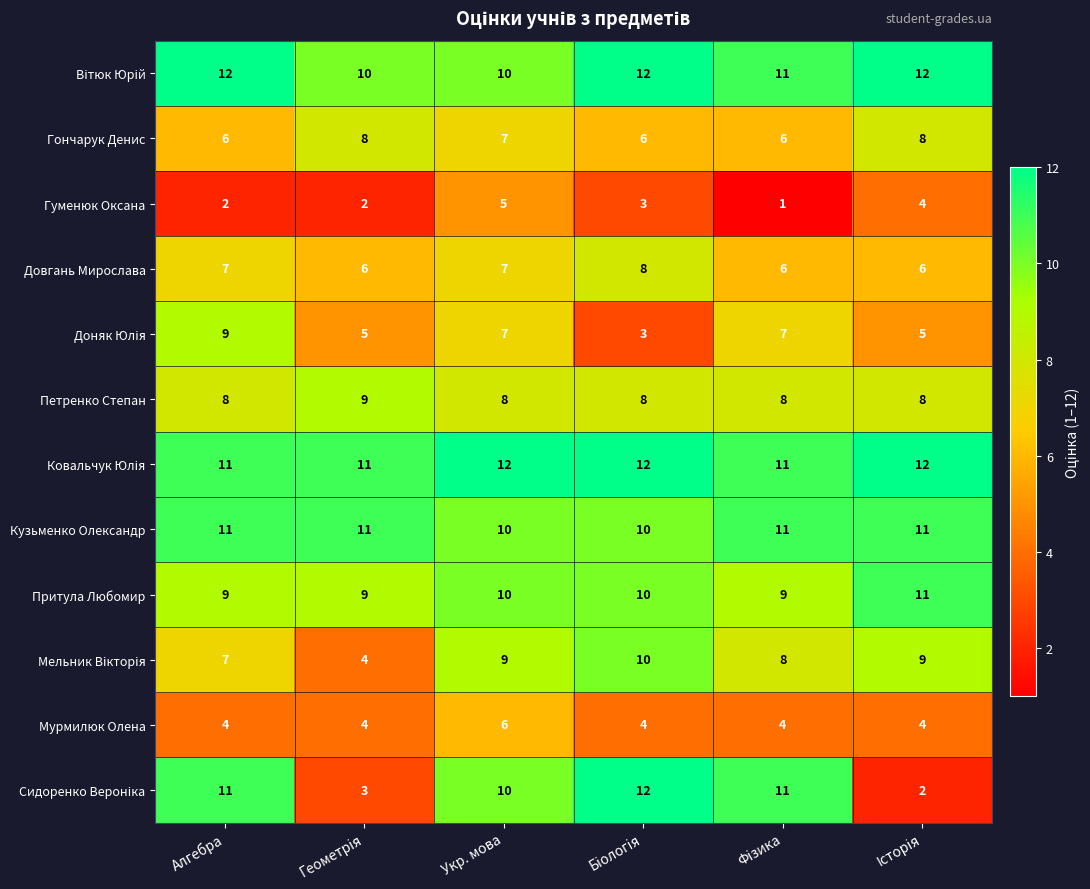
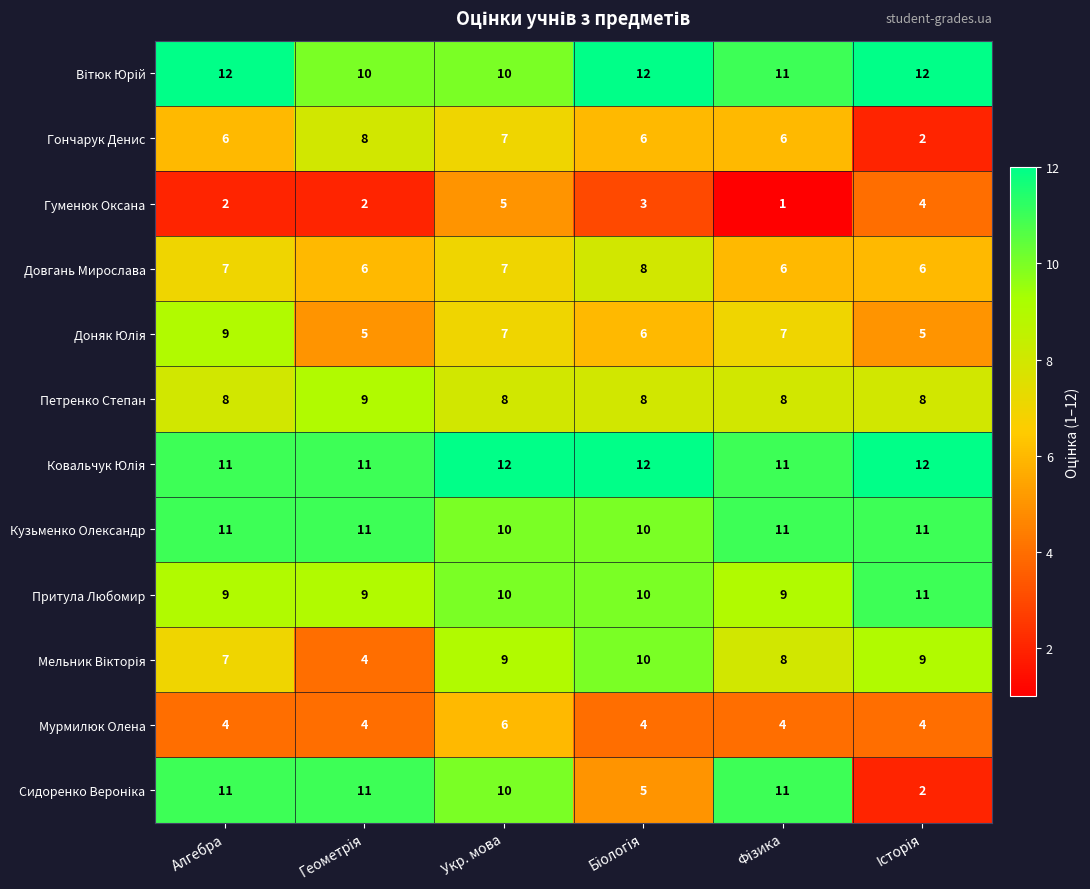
Гончарук Денис, Історія: 8 -> 2
Доняк Юлія, Біологія: 3 -> 6
Сидоренко Вероніка, Геометрія: 3 -> 11
Сидоренко Вероніка, Біологія: 12 -> 5
